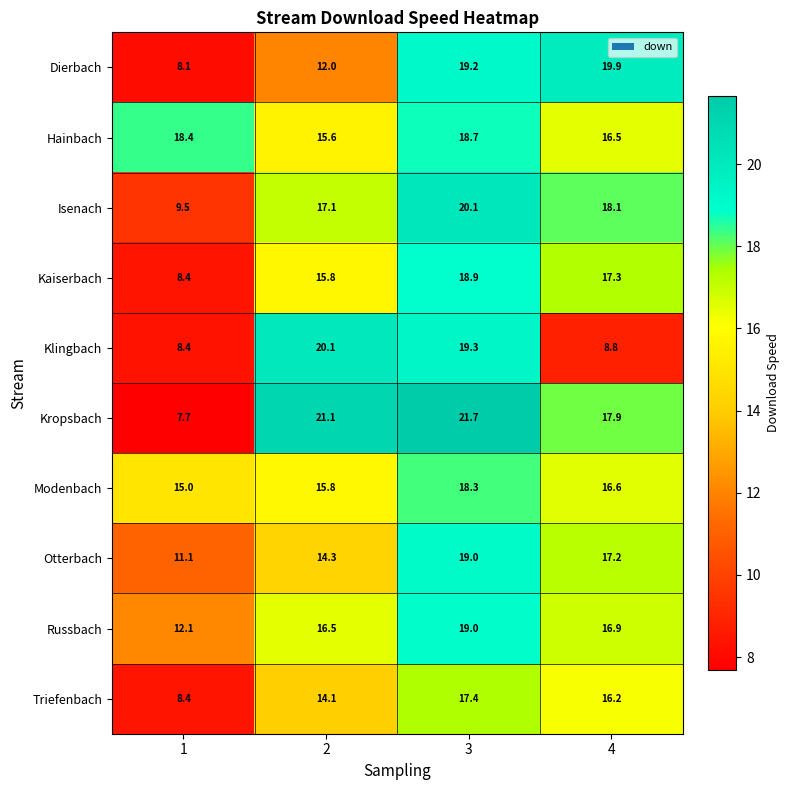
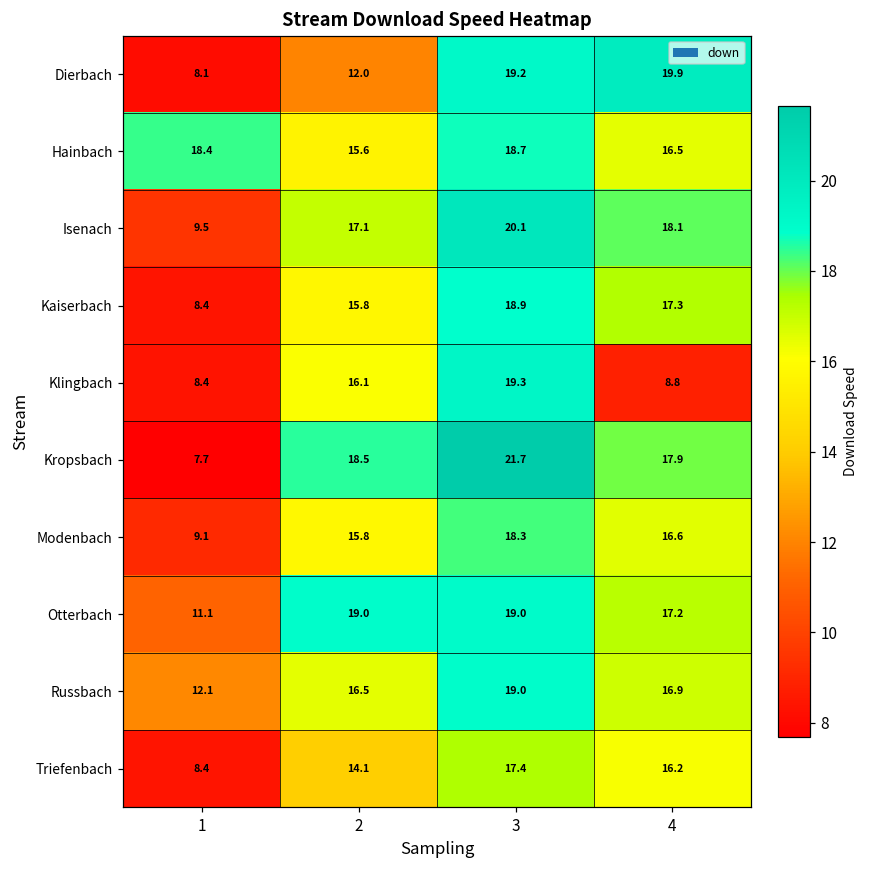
Klingbach, 2: 20.1 -> 16.1
Kropsbach, 2: 21.1 -> 18.5
Modenbach, 1: 15.0 -> 9.1
Otterbach, 2: 14.3 -> 19.0
